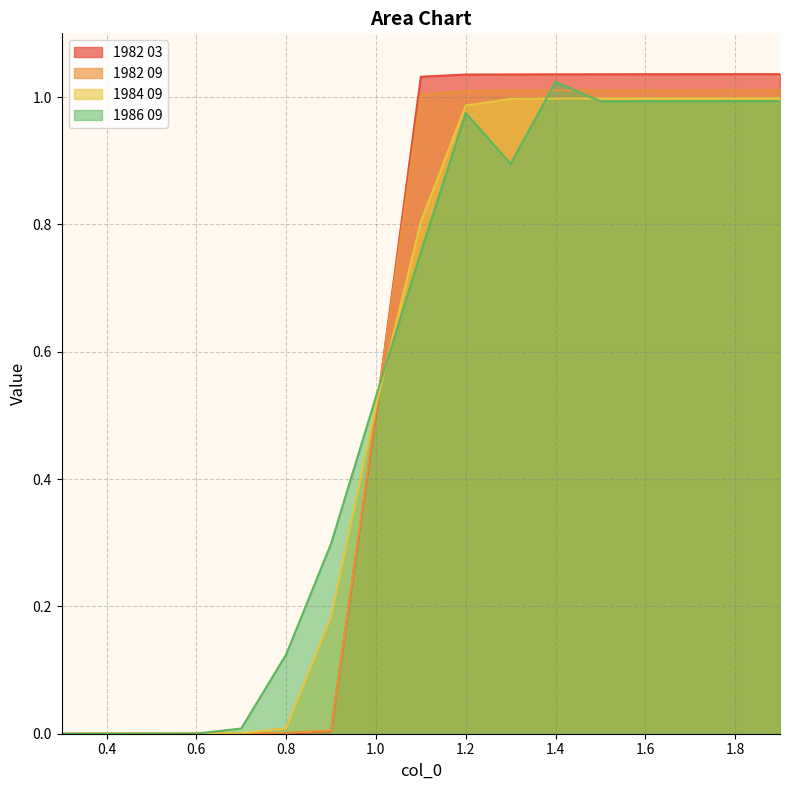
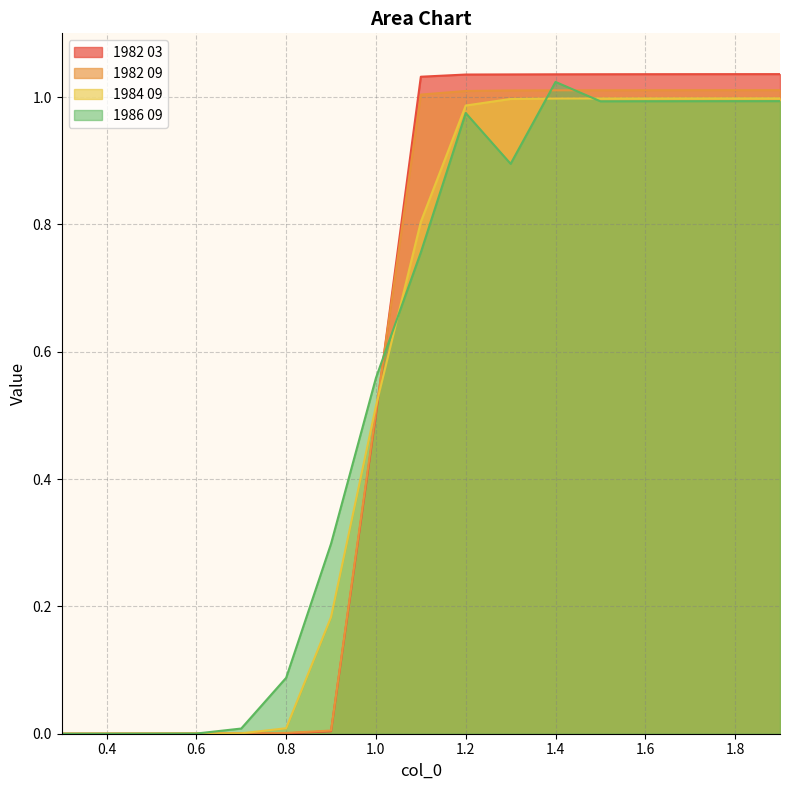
1986 09, 0.8: 0.12 -> 0.09
1986 09, 1.0: 0.53 -> 0.56
